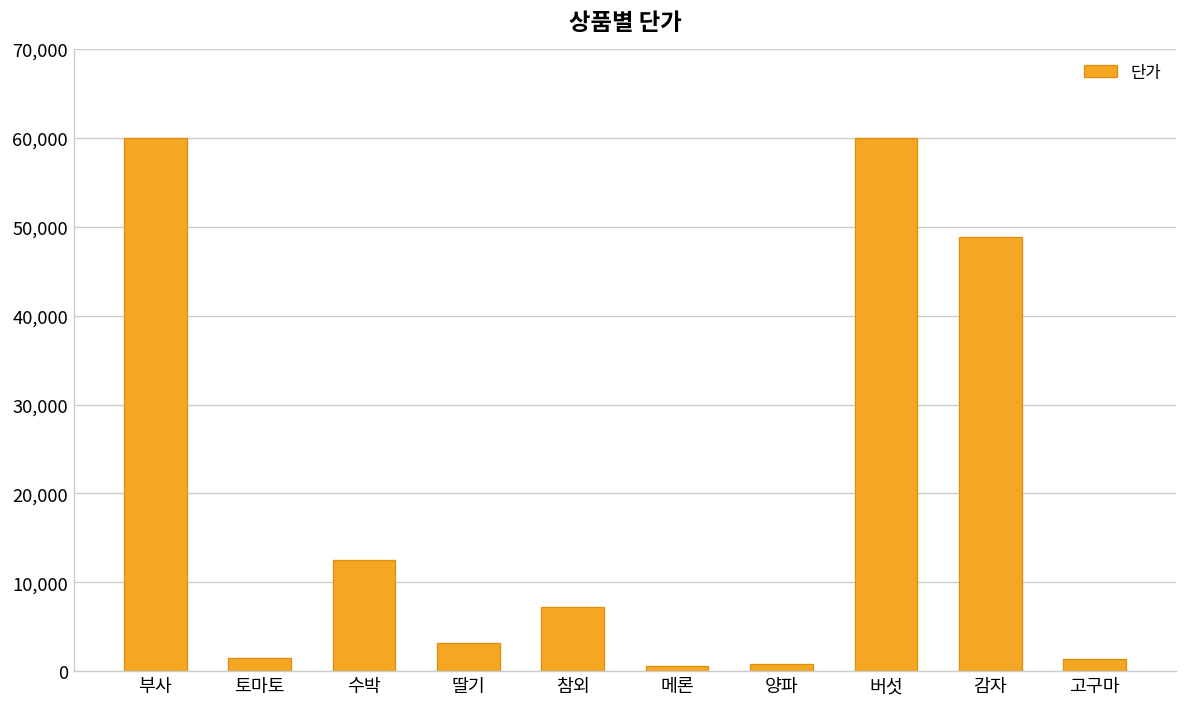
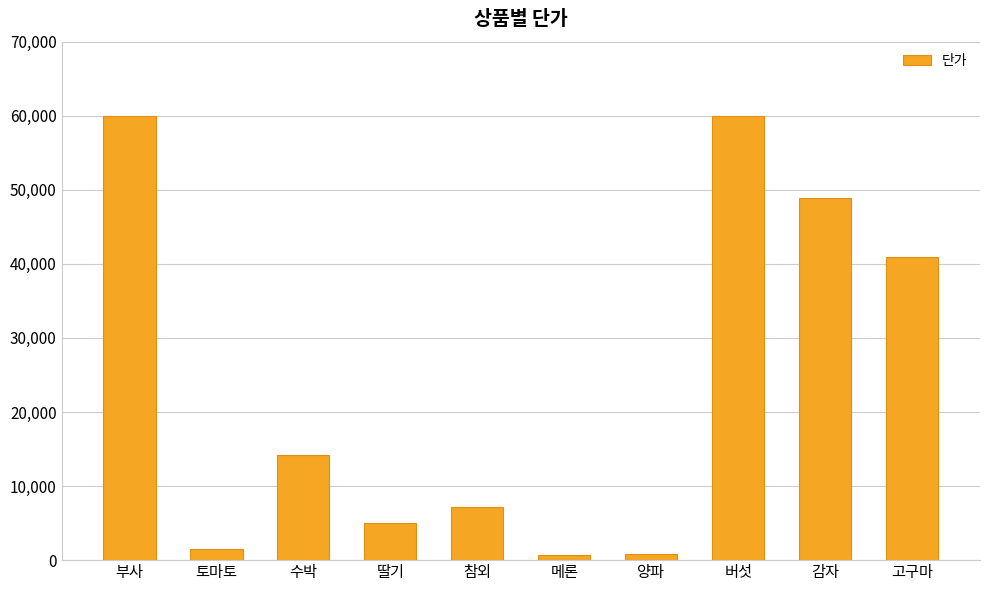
수박: 13,000 -> 14,000
딸기: 3,000 -> 5,000
고구마: 1,000 -> 41,000
